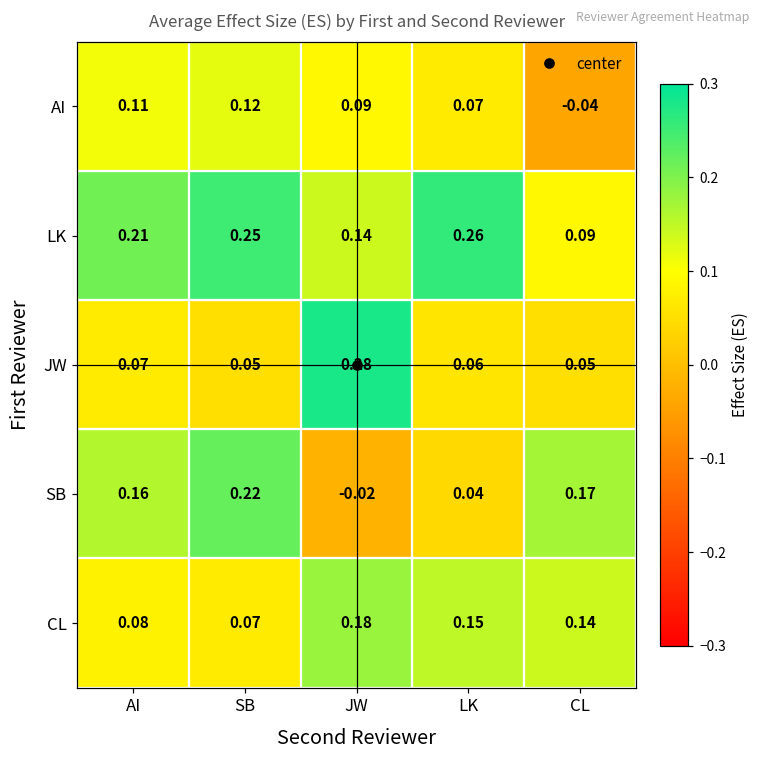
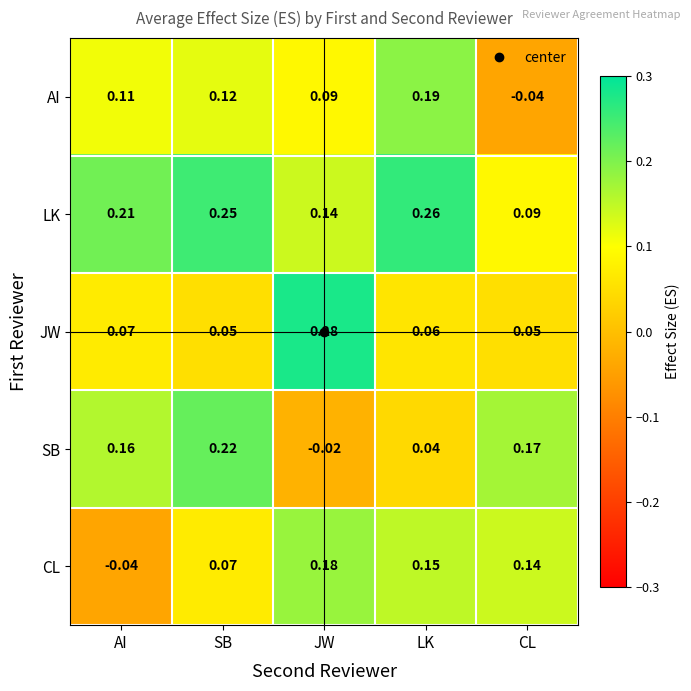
AI, LK: 0.07 -> 0.19
CL, AI: 0.08 -> -0.04
